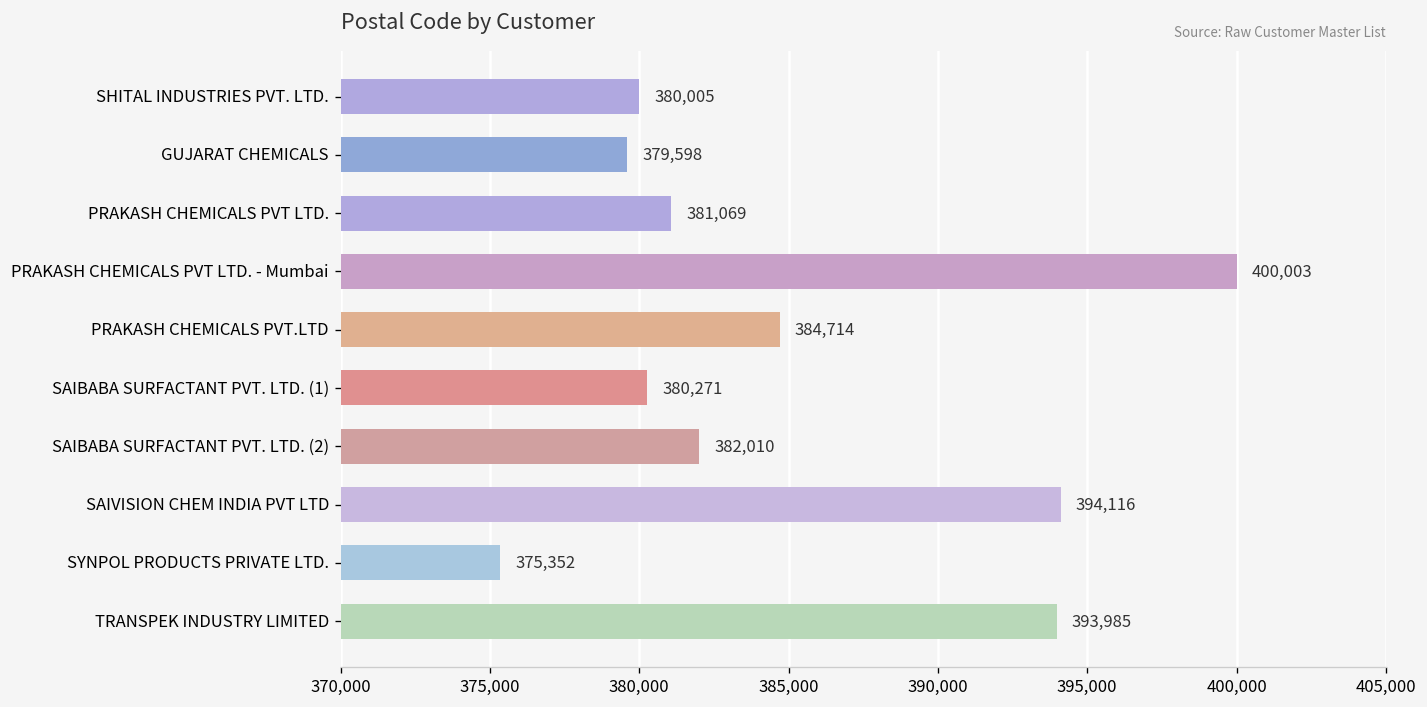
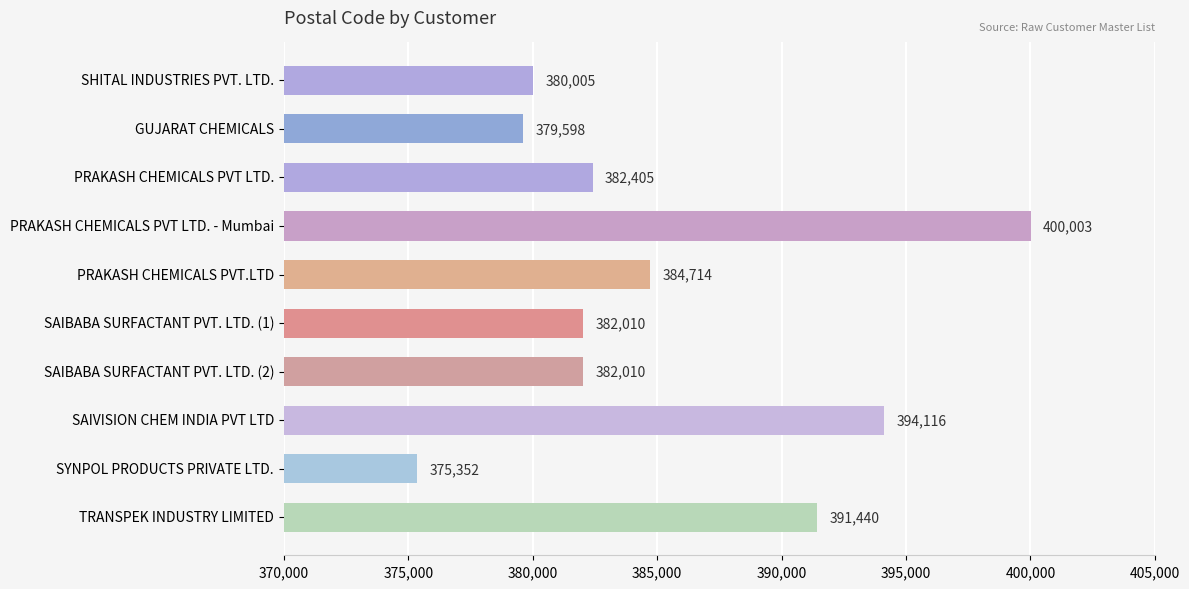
PRAKASH CHEMICALS PVT LTD.: 381,069 -> 382,405
SAIBABA SURFACTANT PVT. LTD. (1): 380,271 -> 382,010
TRANSPEK INDUSTRY LIMITED: 393,985 -> 391,440
